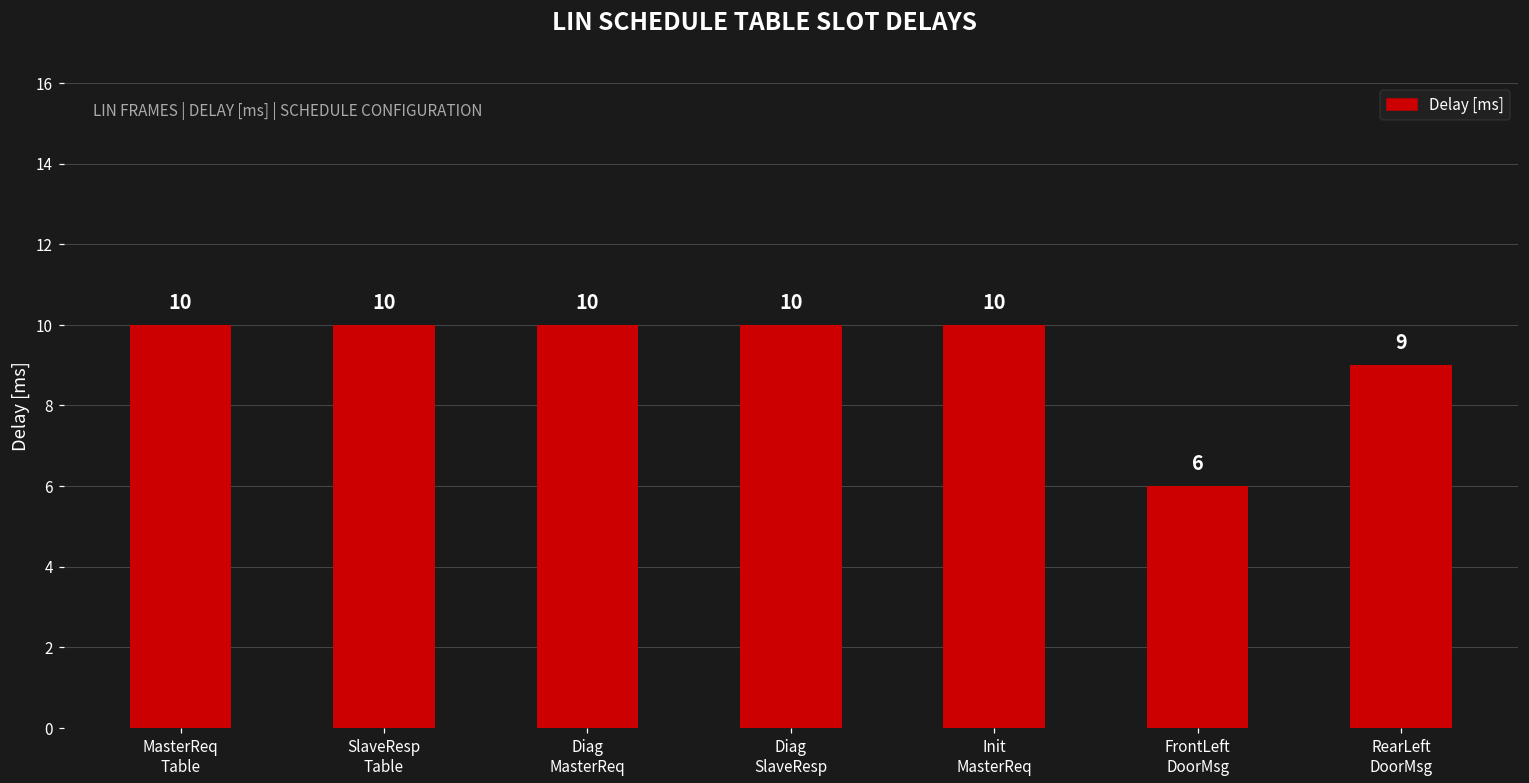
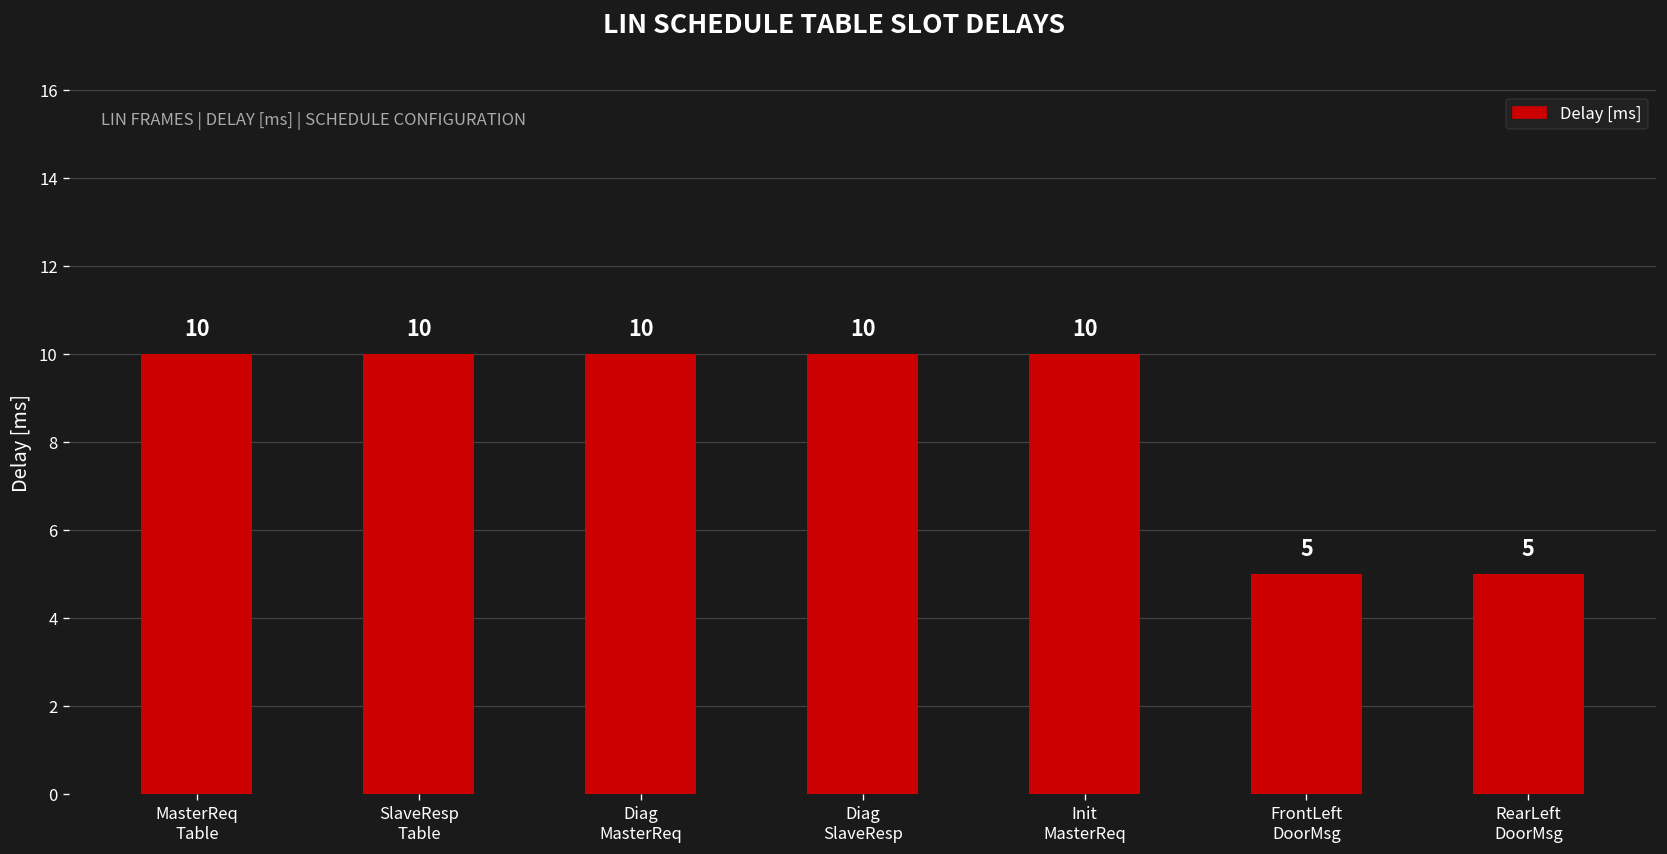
FrontLeft DoorMsg: 6 -> 5
RearLeft DoorMsg: 9 -> 5
